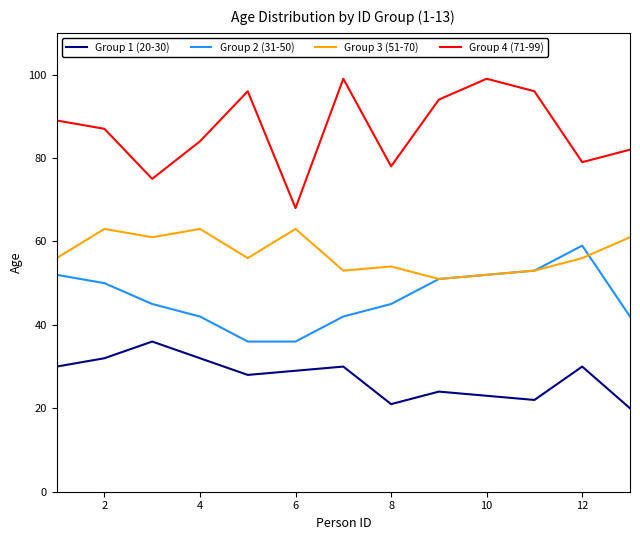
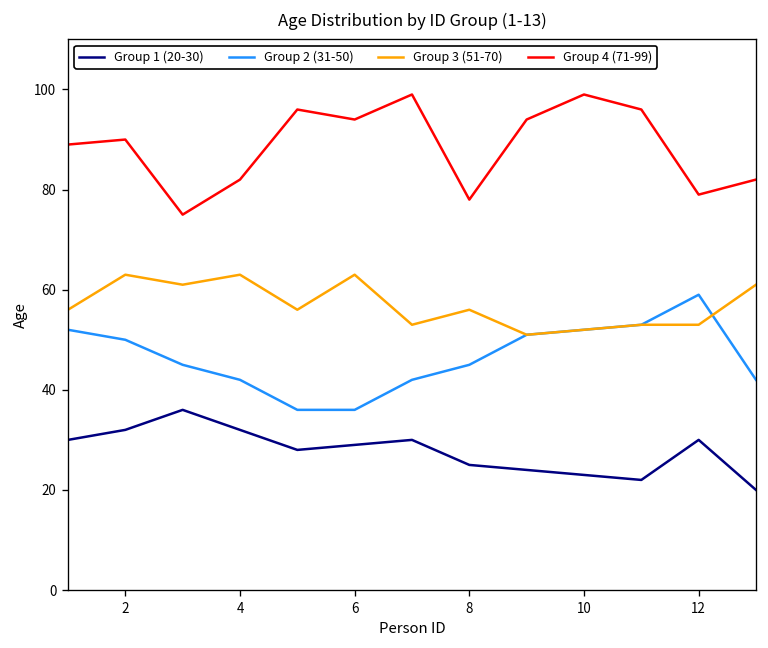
Group 4 (71-99), 2: 87 -> 90
Group 4 (71-99), 4: 84 -> 82
Group 4 (71-99), 6: 68 -> 94
Group 1 (20-30), 8: 21 -> 25
Group 3 (51-70), 8: 54 -> 56
Group 3 (51-70), 12: 56 -> 53
